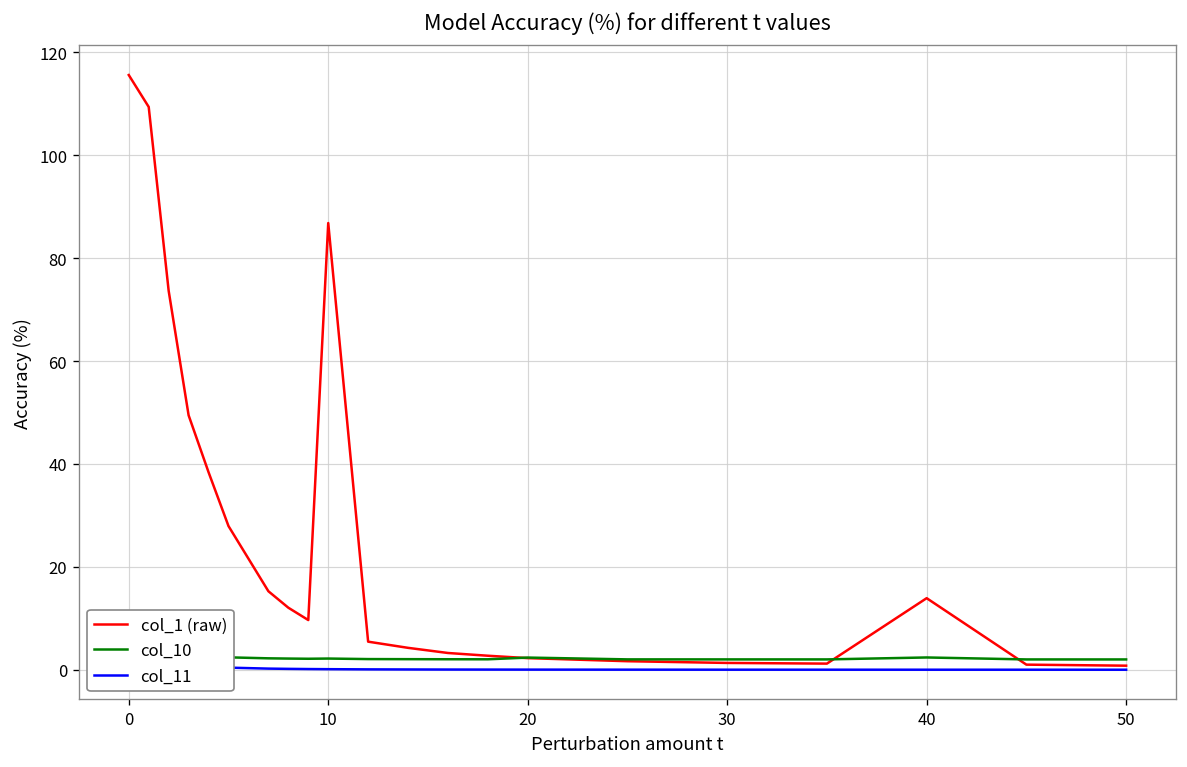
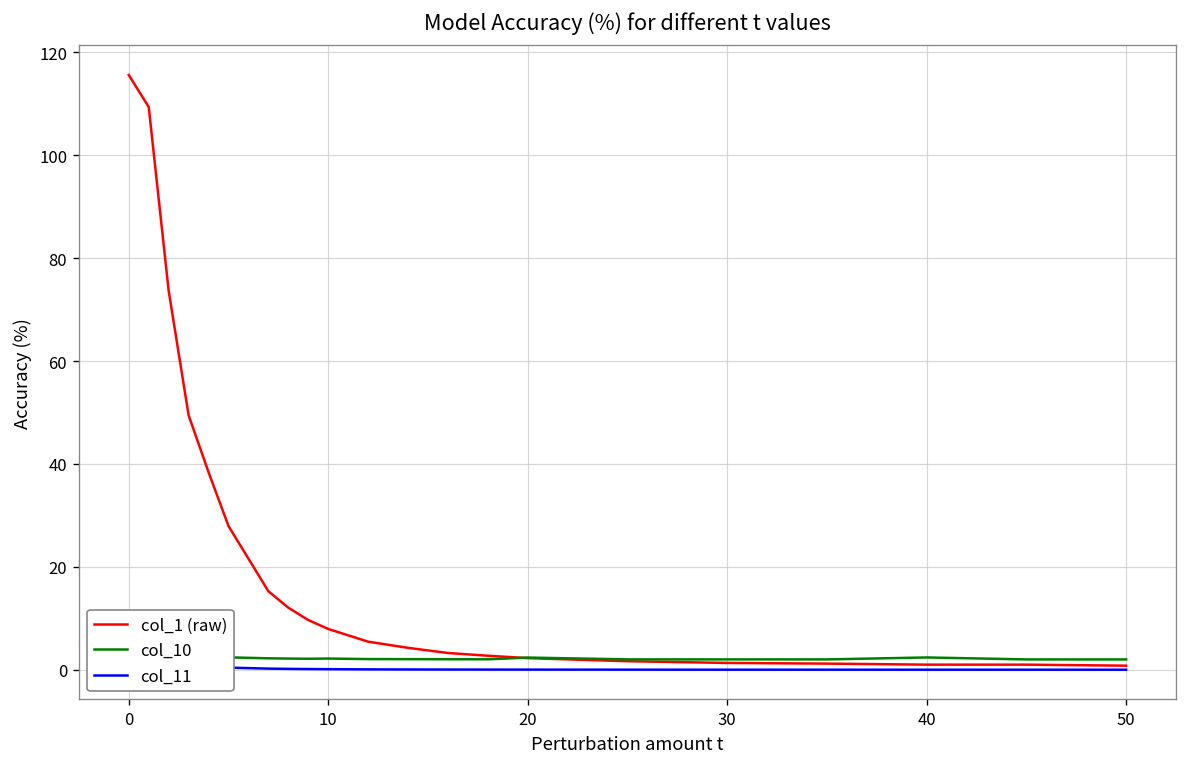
col_1 (raw), 10: 87 -> 8
col_1 (raw), 40: 14 -> 1
